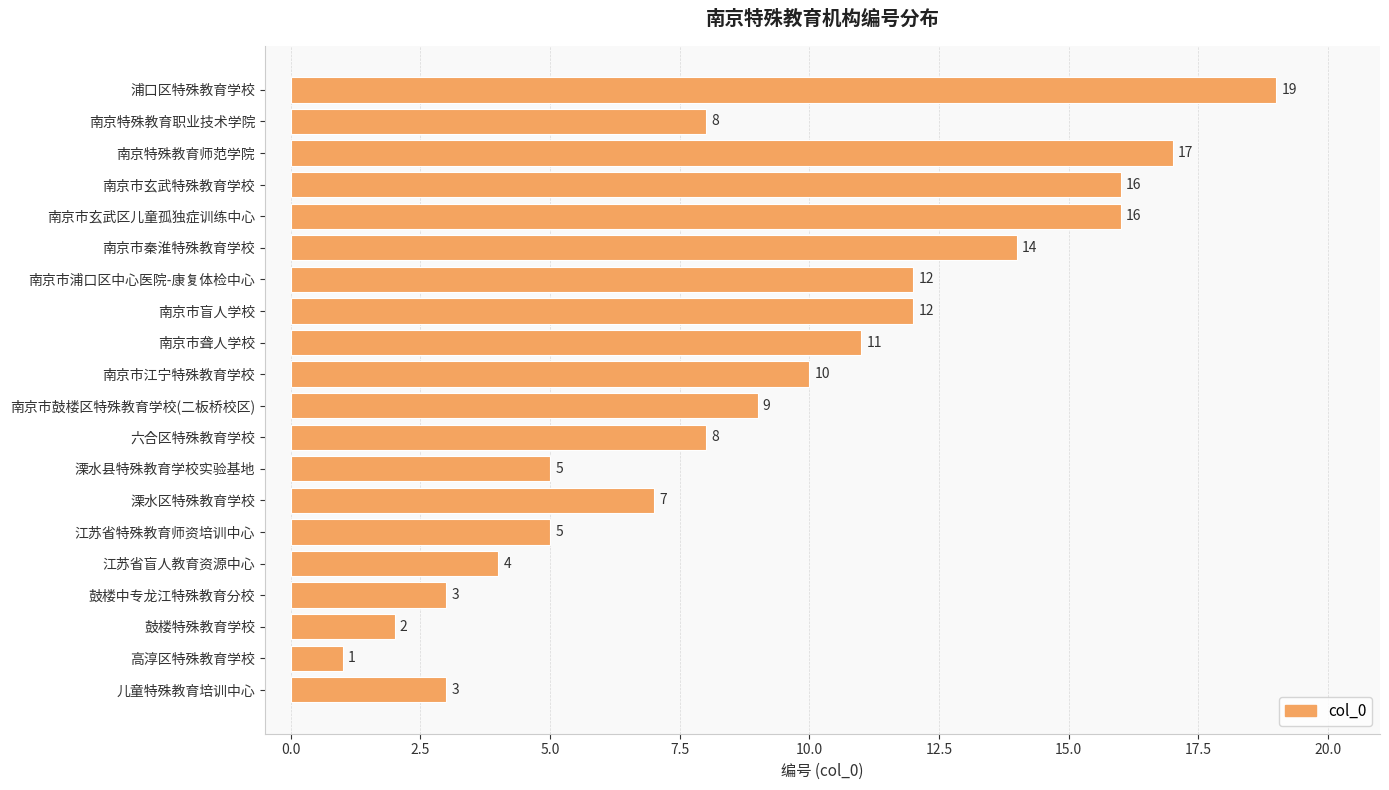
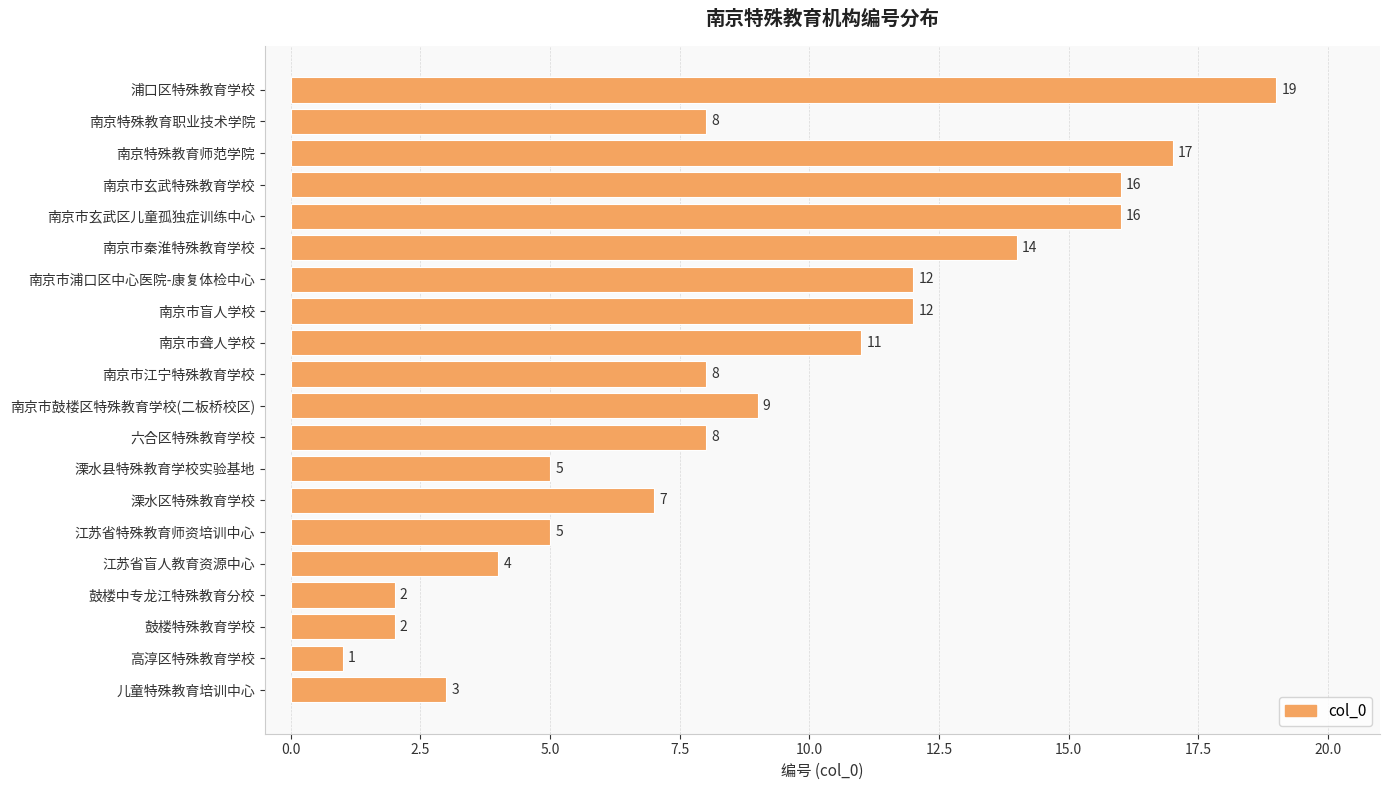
南京市江宁特殊教育学校: 10 -> 8
鼓楼中专龙江特殊教育分校: 3 -> 2
